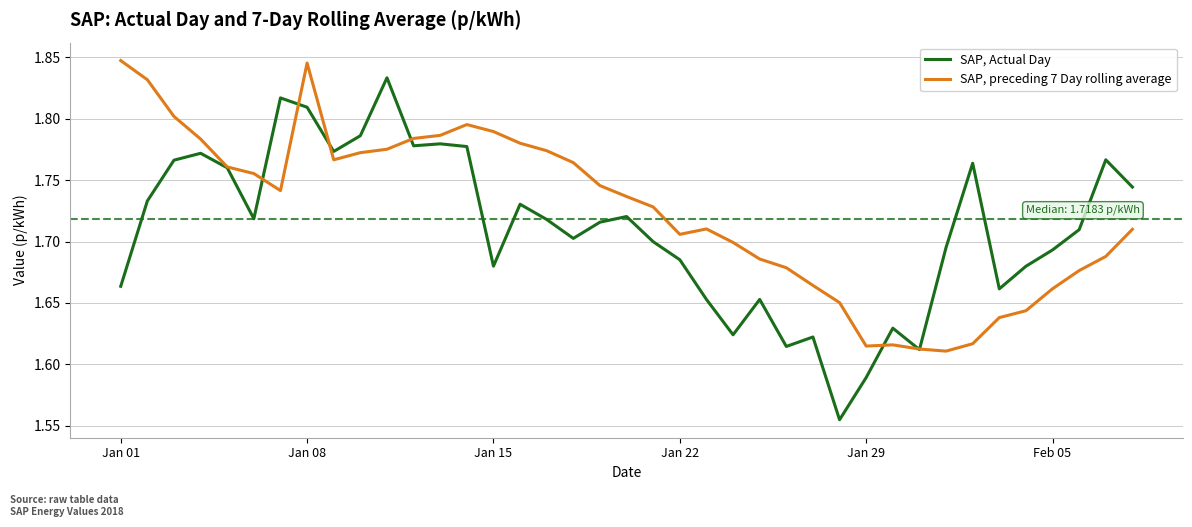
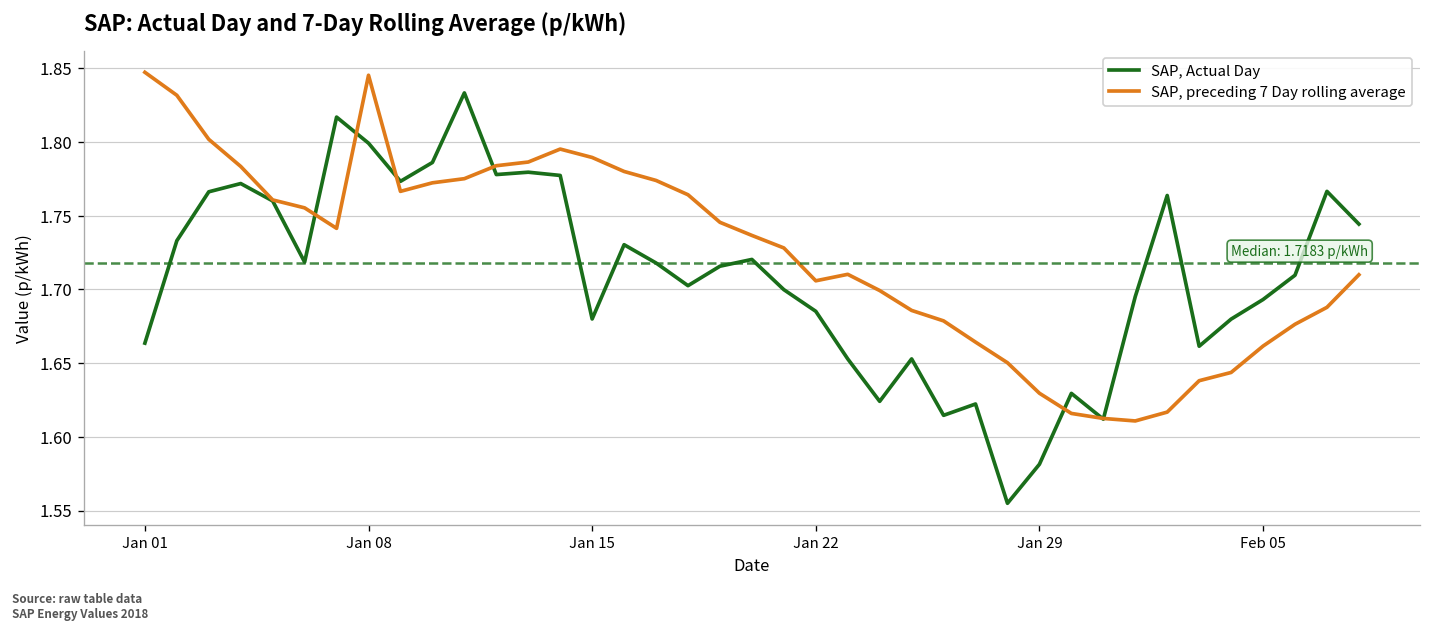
SAP, Actual Day, Jan 08: 1.809 -> 1.799
SAP, Actual Day, Jan 29: 1.589 -> 1.581
SAP, preceding 7 Day rolling average, Jan 29: 1.615 -> 1.630
